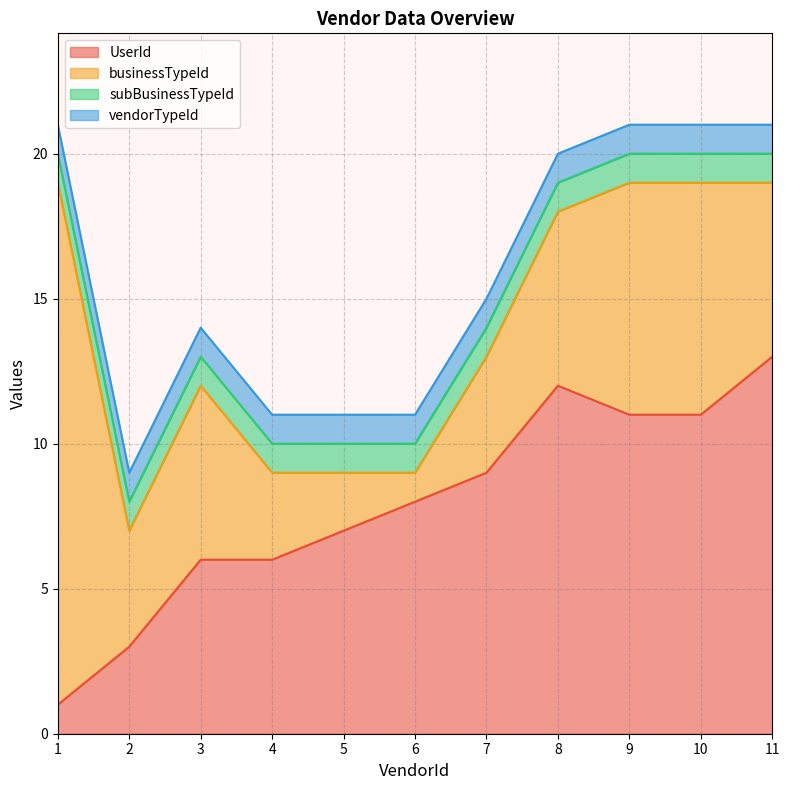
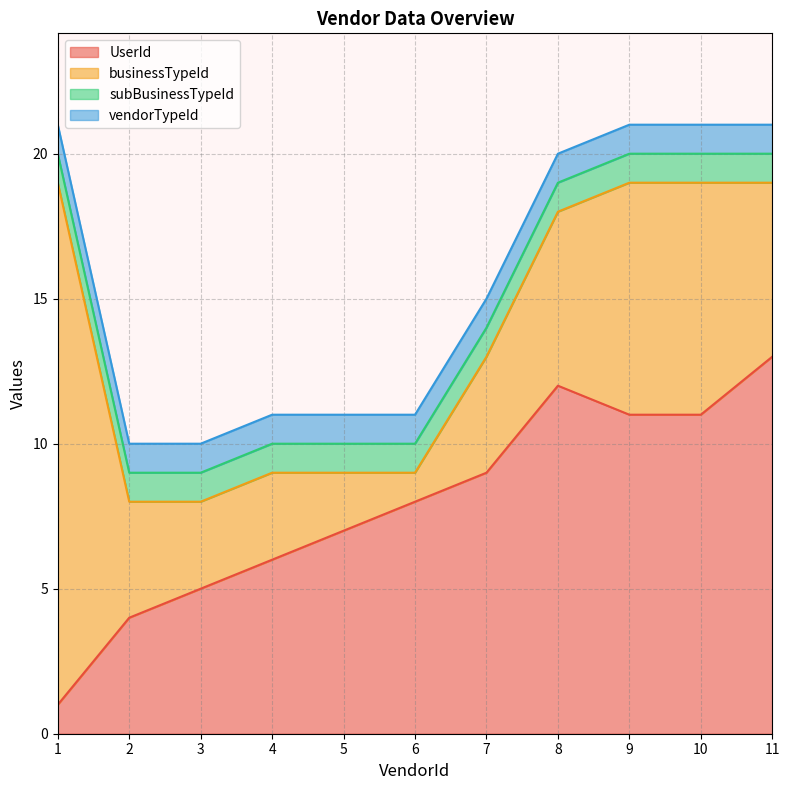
UserId, 2: 3 -> 4
UserId, 3: 6 -> 5
businessTypeId, 3: 6 -> 3
